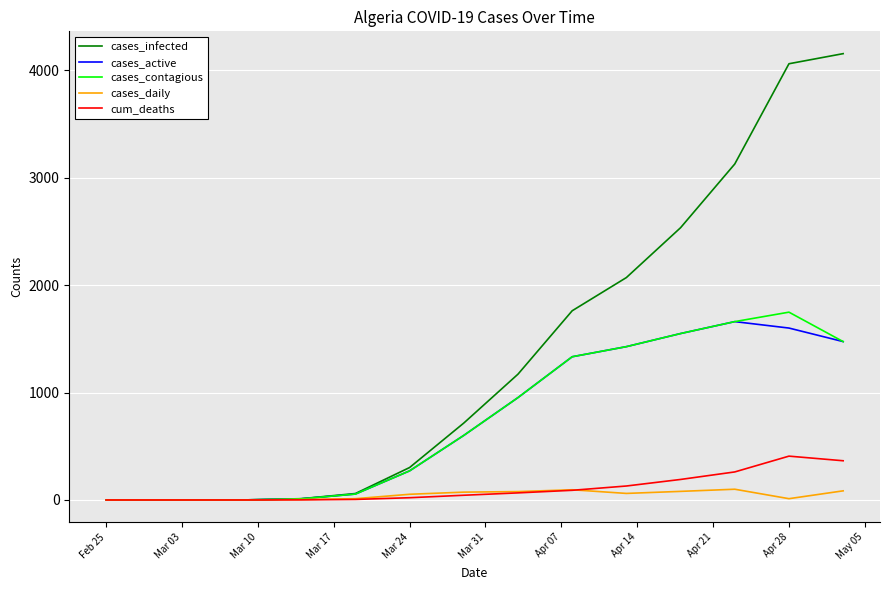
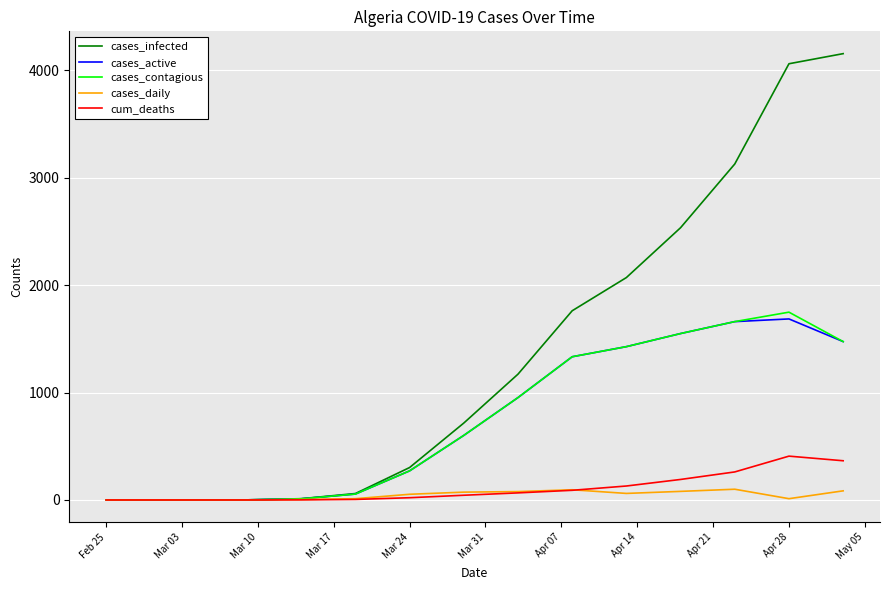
cases_active, Apr 28: 1600 -> 1690
